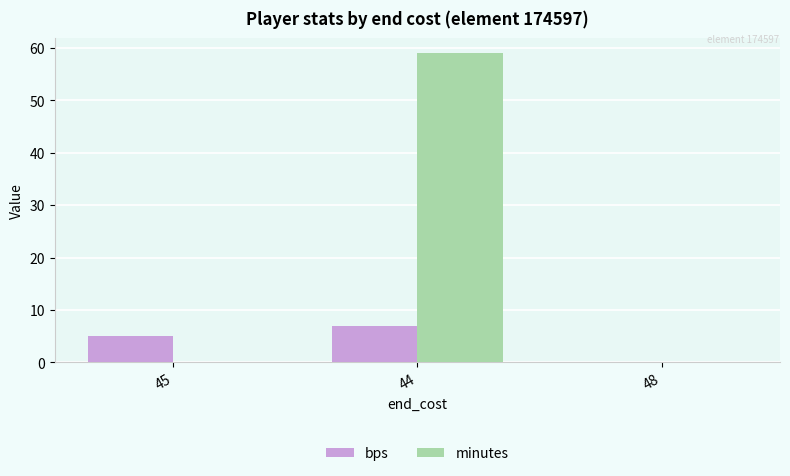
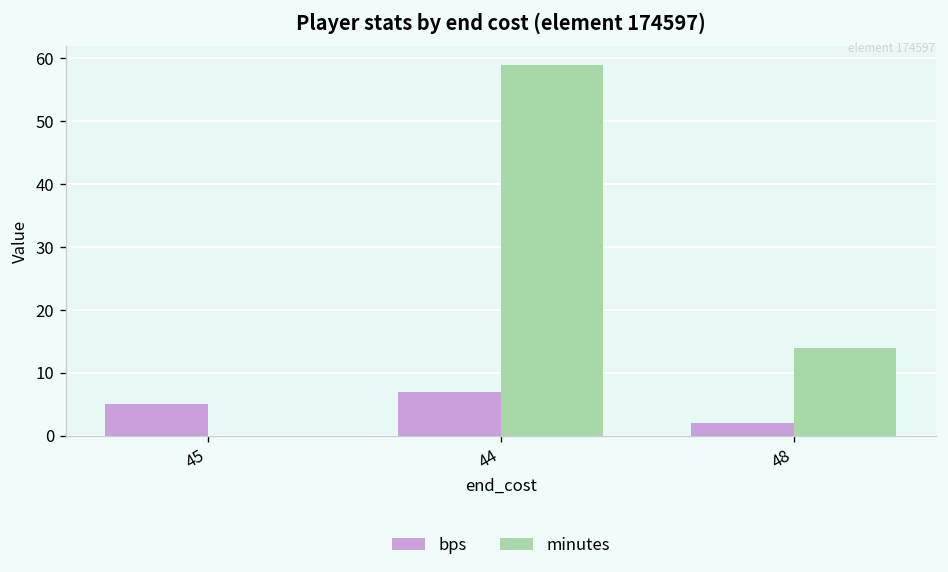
bps, 48: 0 -> 2
minutes, 48: 0 -> 14
